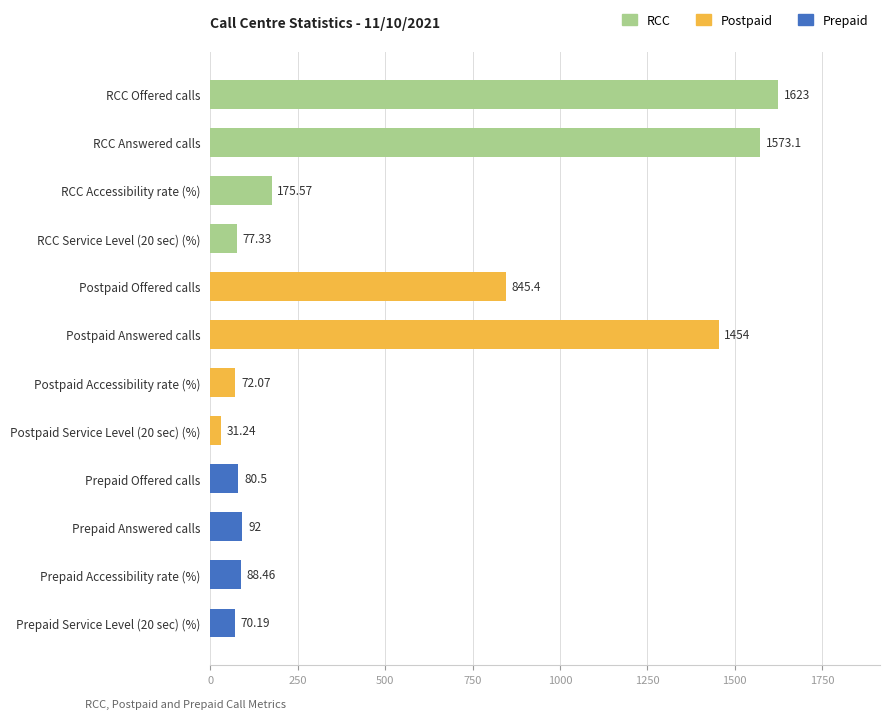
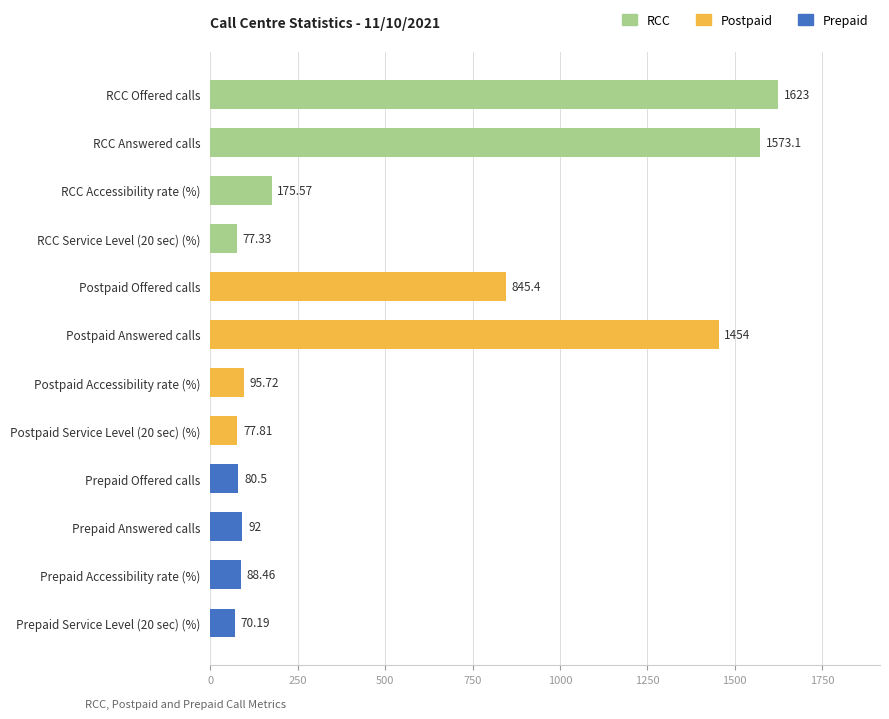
Postpaid Accessibility rate (%): 72.07 -> 95.72
Postpaid Service Level (20 sec) (%): 31.24 -> 77.81
